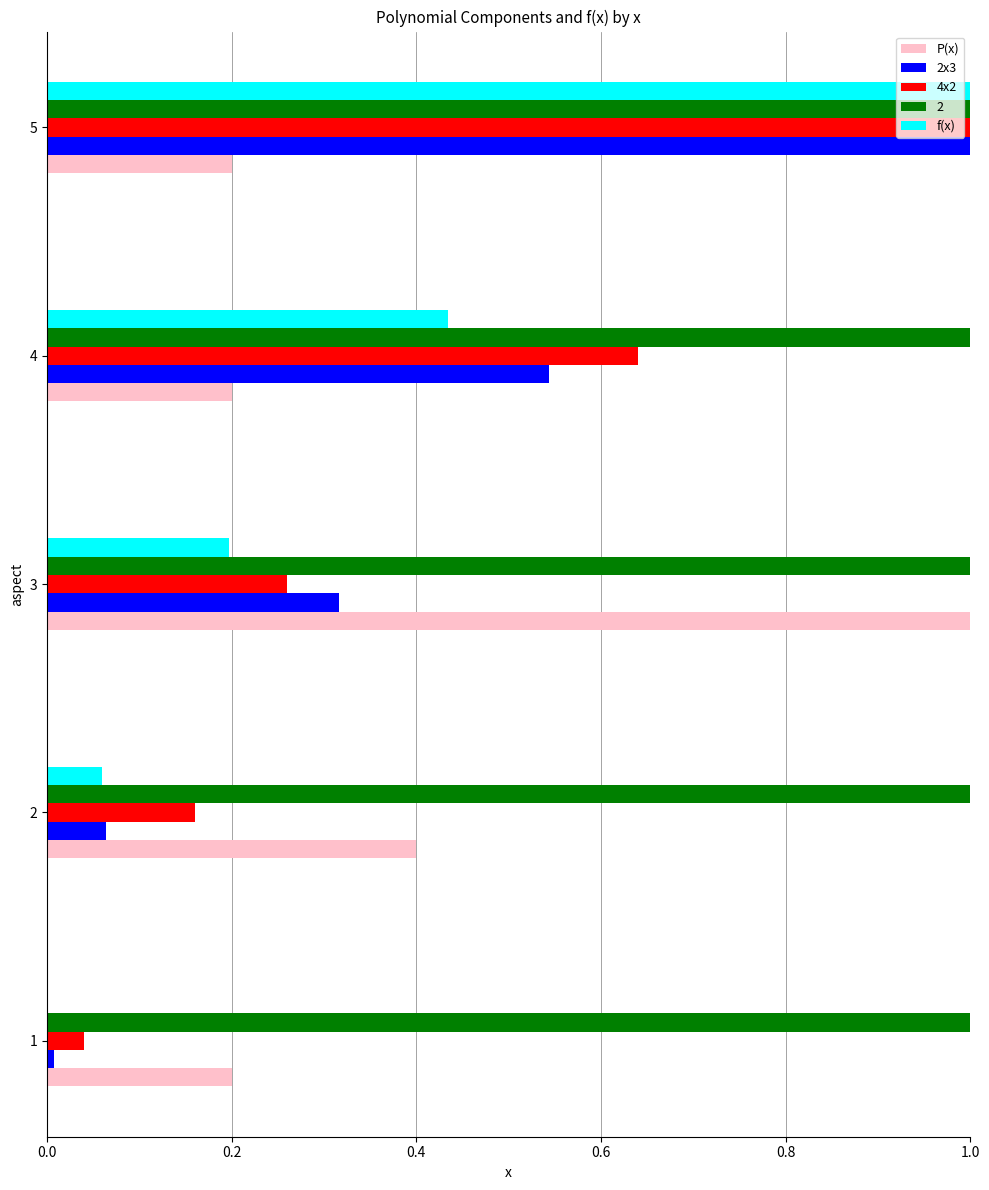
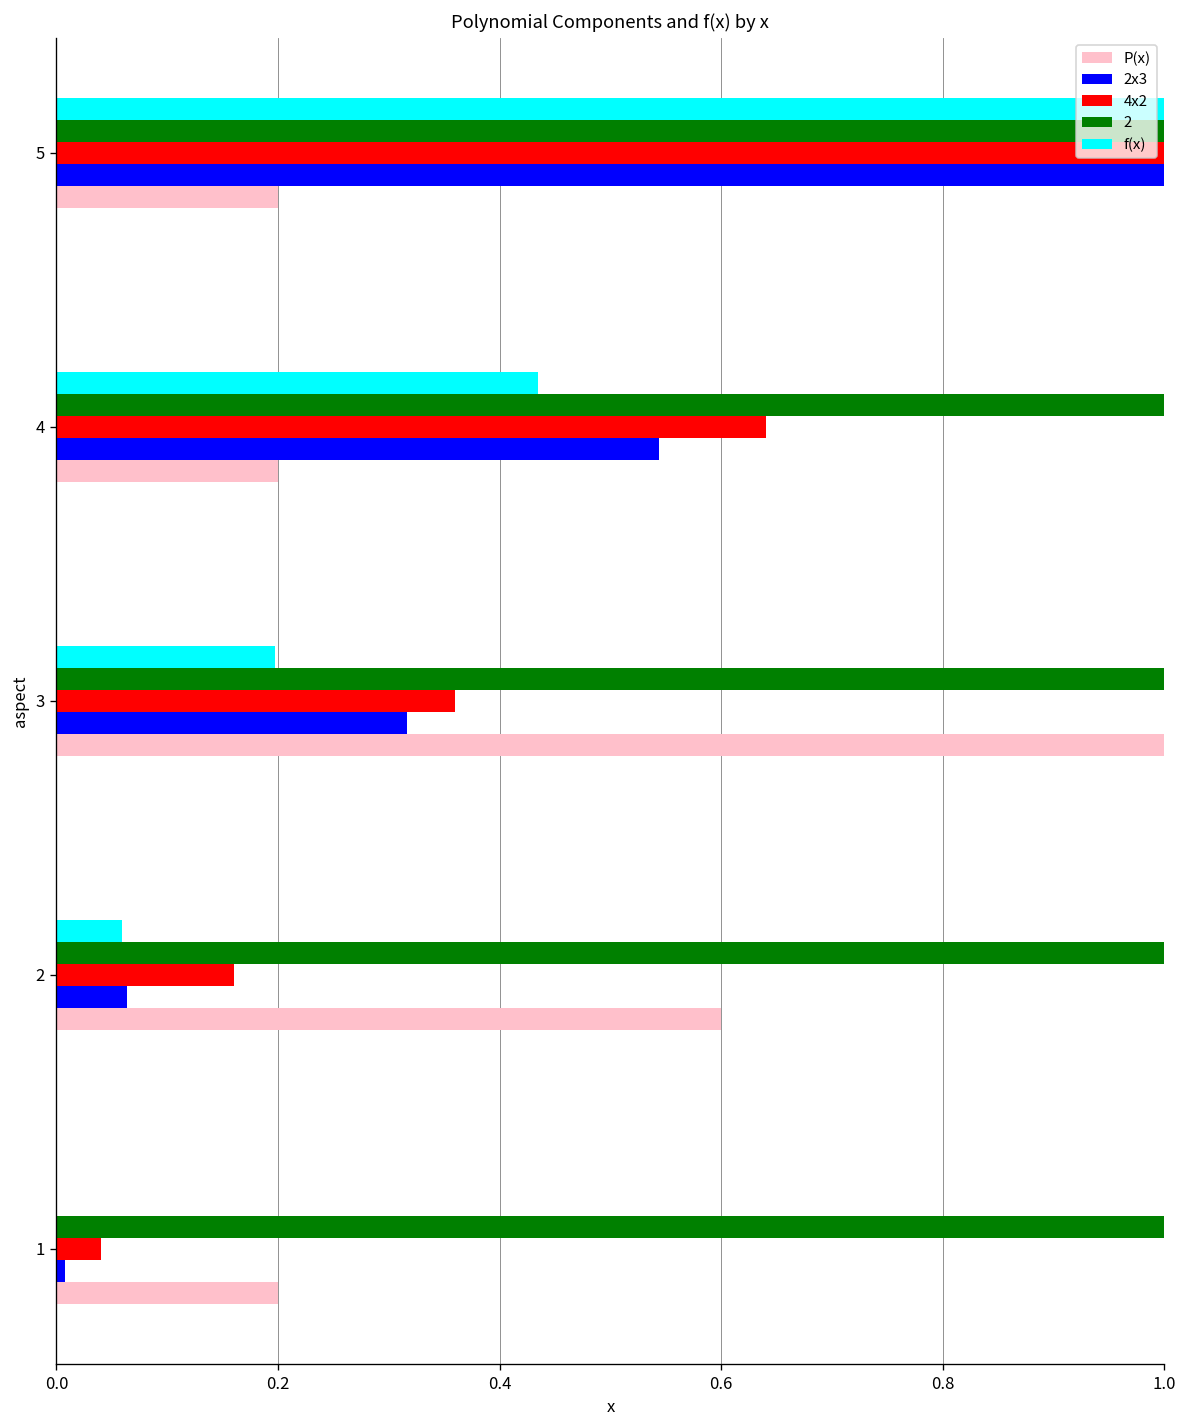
4x2, 3: 0.26 -> 0.36
P(x), 2: 0.40 -> 0.60
